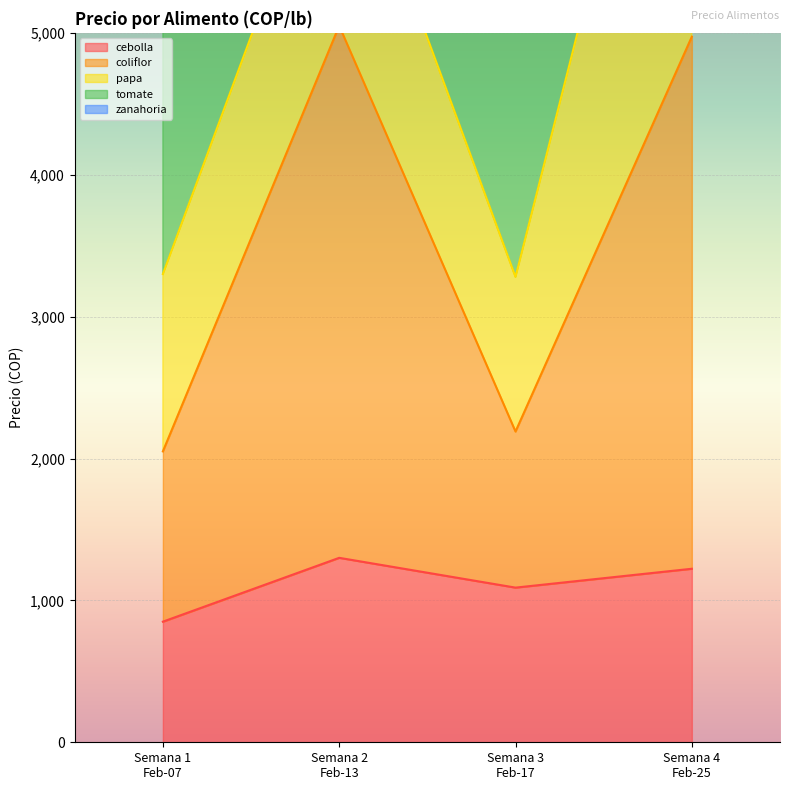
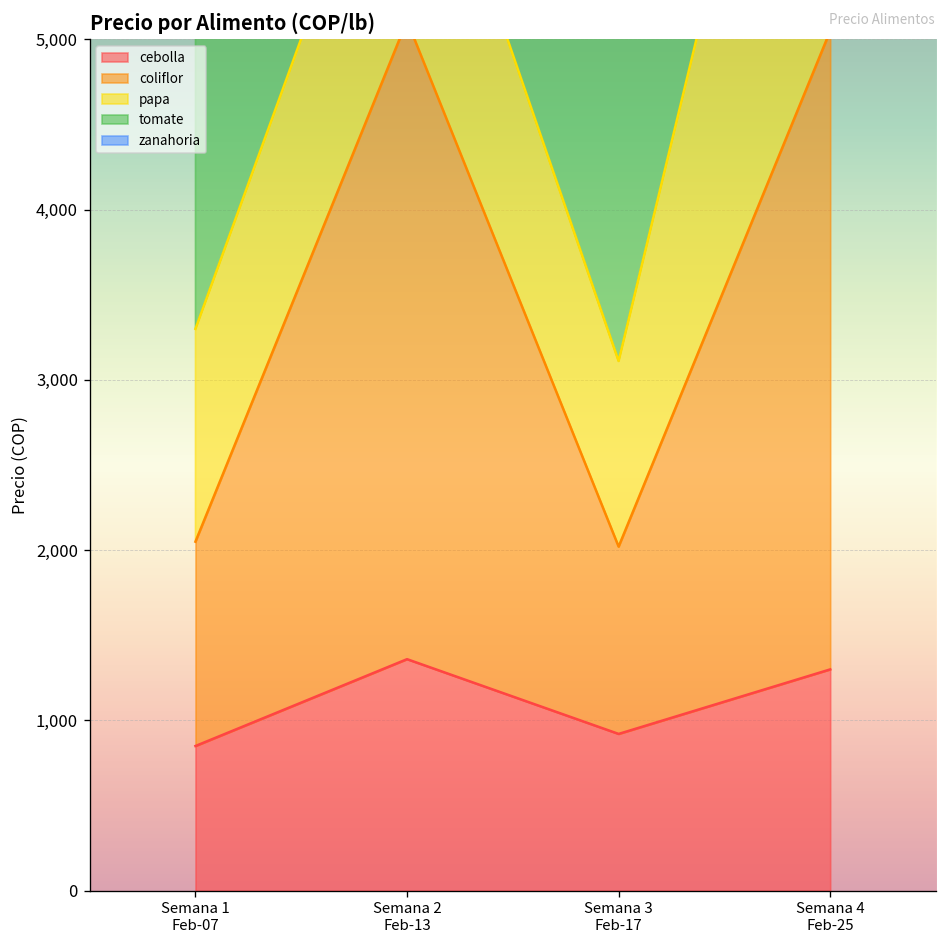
cebolla, Semana 2 Feb-13: 1,300 -> 1,360
cebolla, Semana 3 Feb-17: 1,090 -> 920
cebolla, Semana 4 Feb-25: 1,220 -> 1,300
